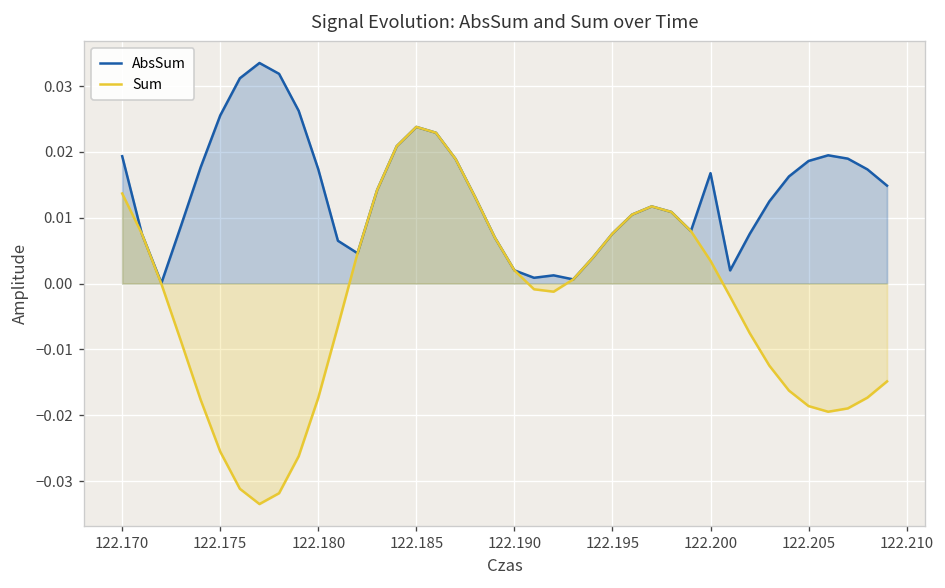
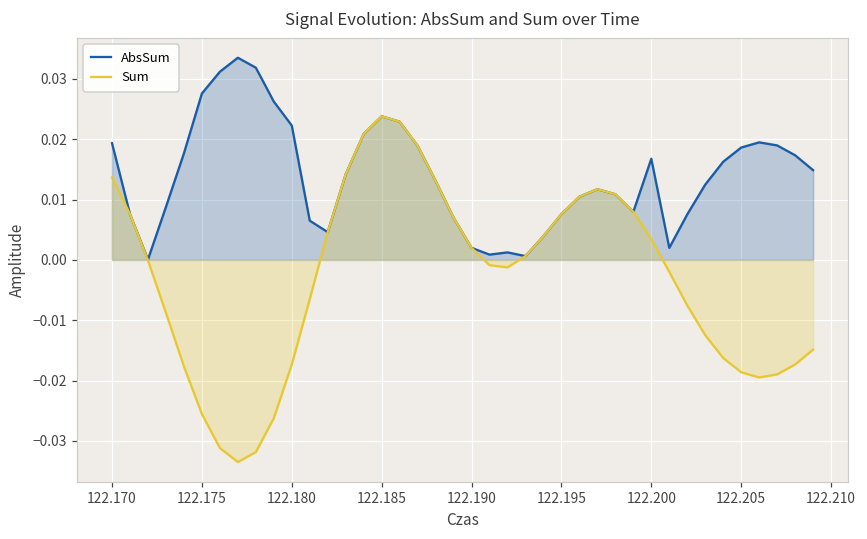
AbsSum, 122.175: 0.026 -> 0.028
AbsSum, 122.180: 0.017 -> 0.022
